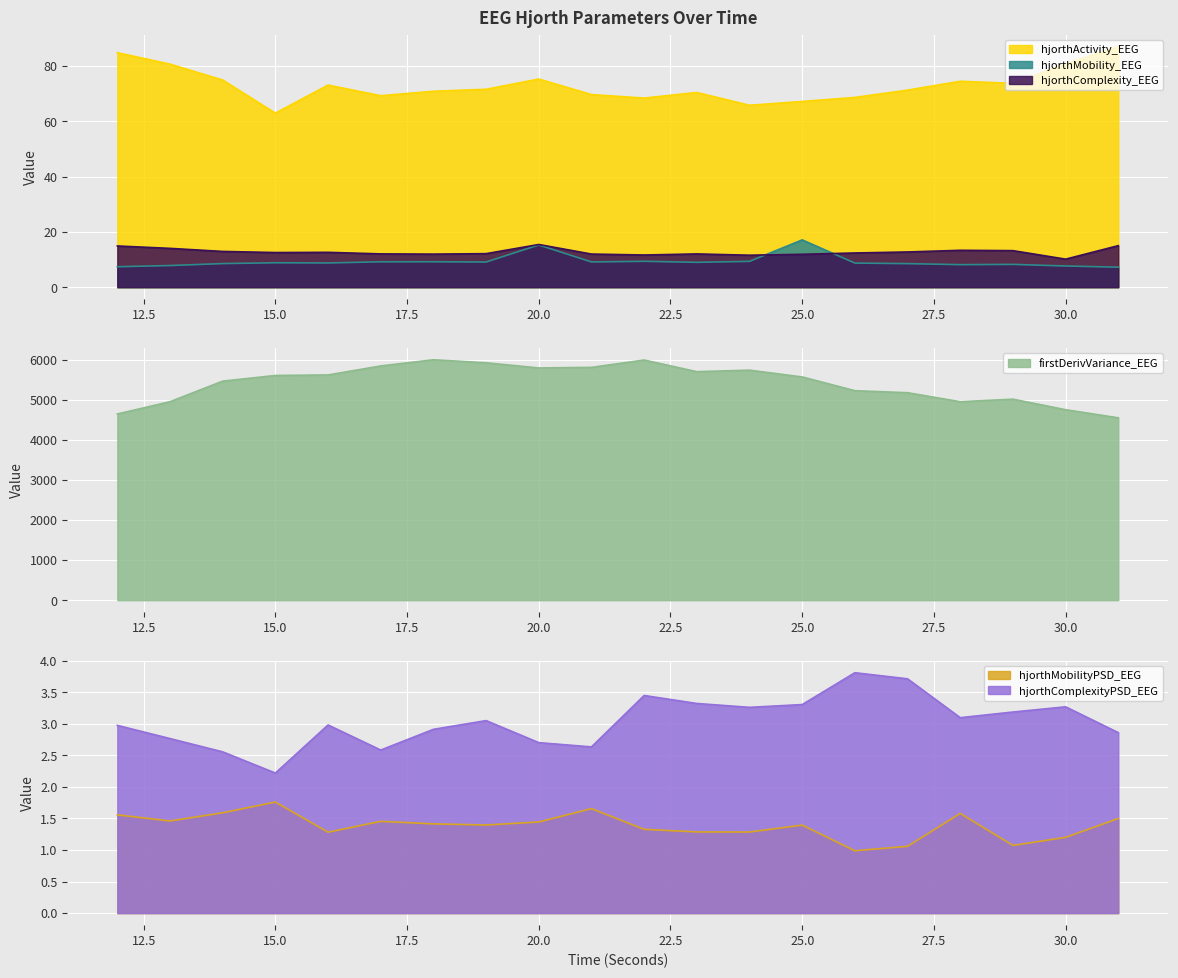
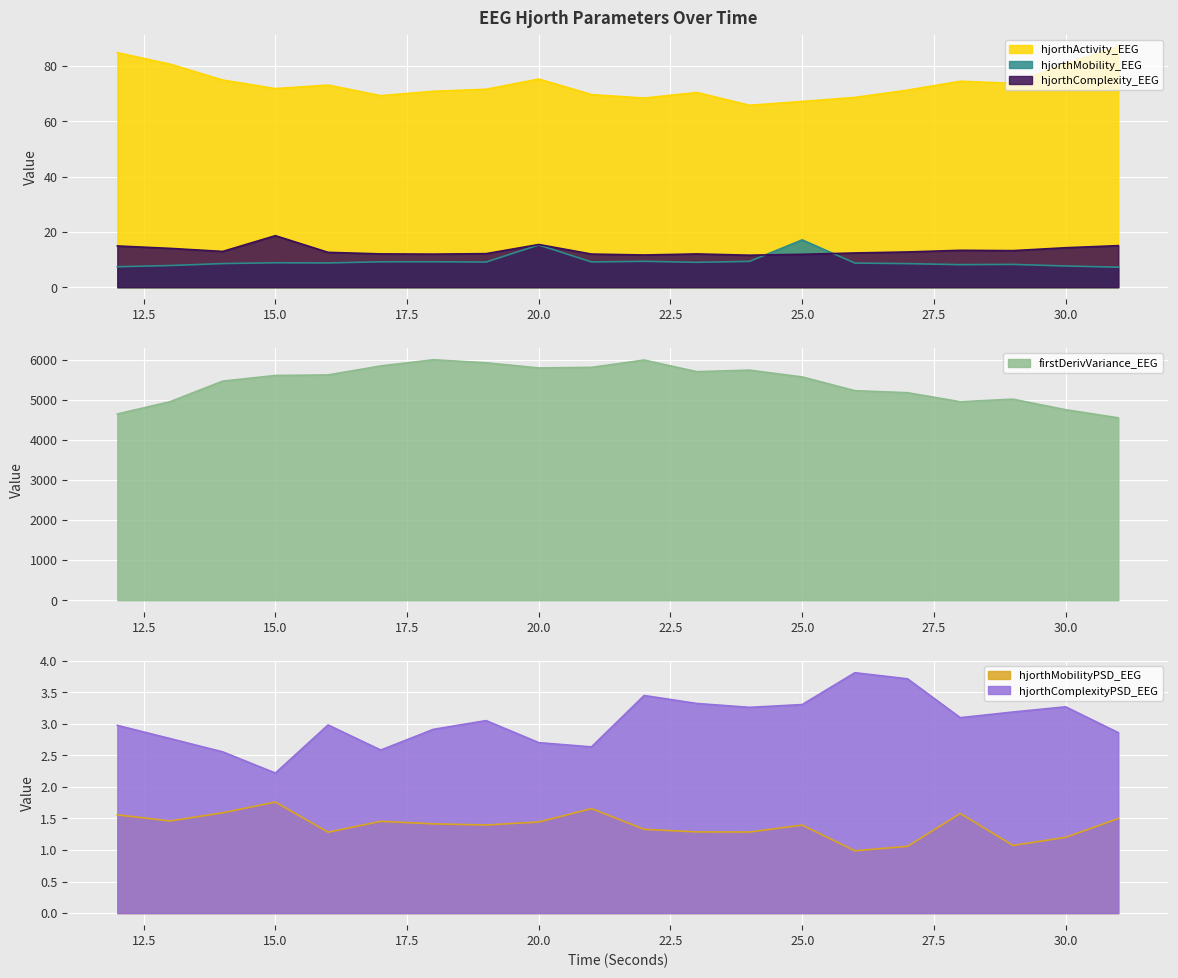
EEG Hjorth Parameters Over Time, hjorthActivity_EEG, 15.0: 63 -> 72
EEG Hjorth Parameters Over Time, hjorthComplexity_EEG, 15.0: 13 -> 19
EEG Hjorth Parameters Over Time, hjorthComplexity_EEG, 30.0: 10 -> 14
